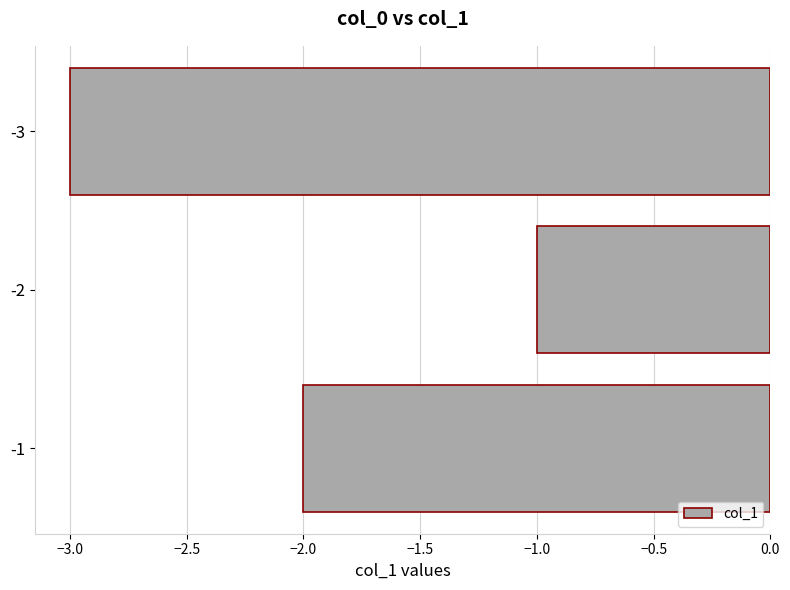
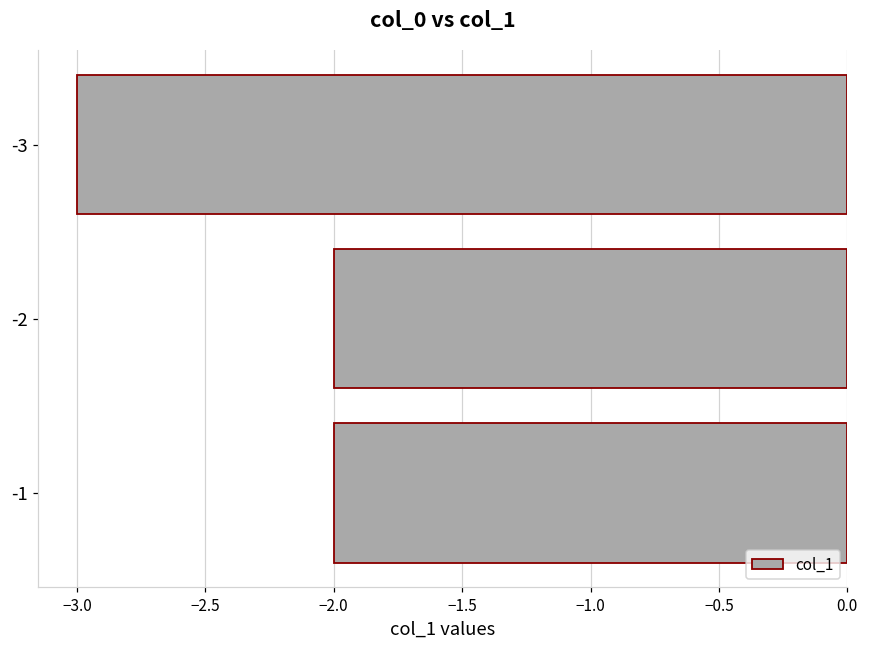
-2: -1 -> -2
